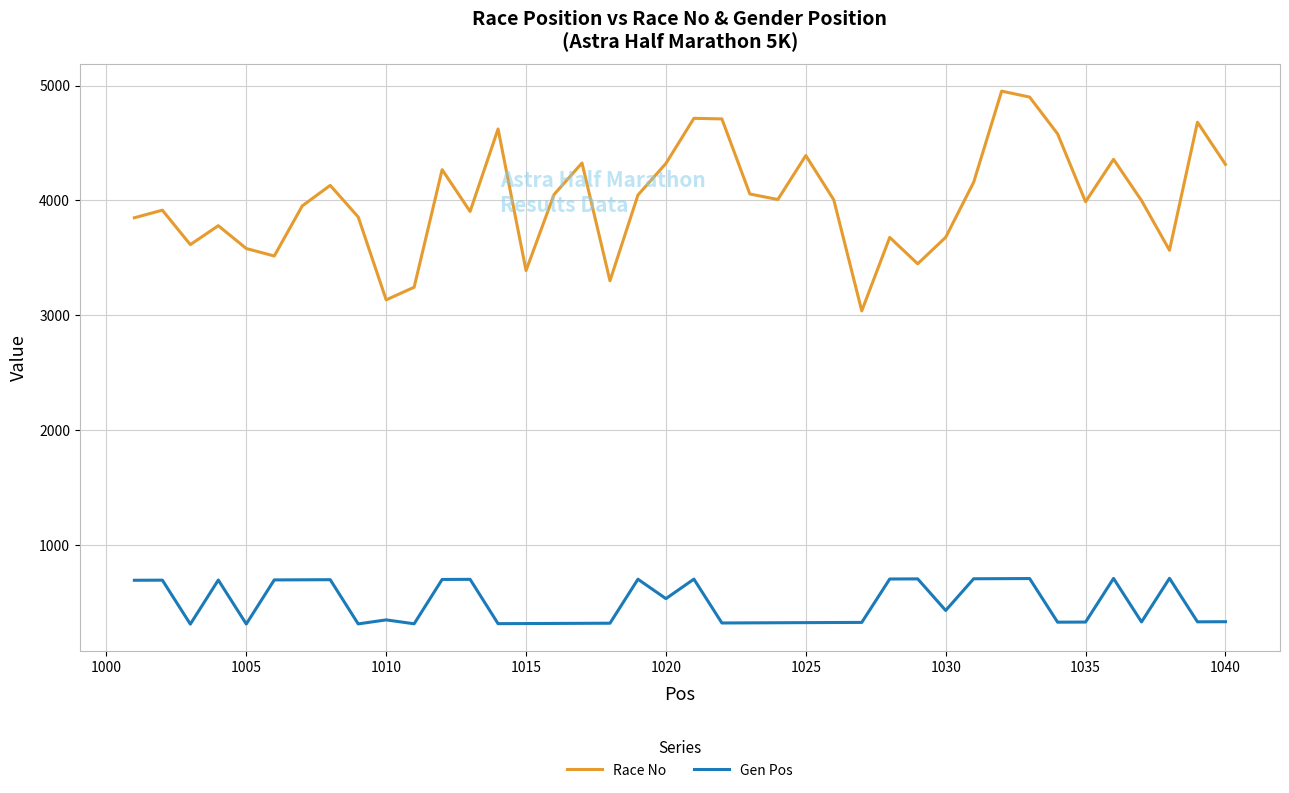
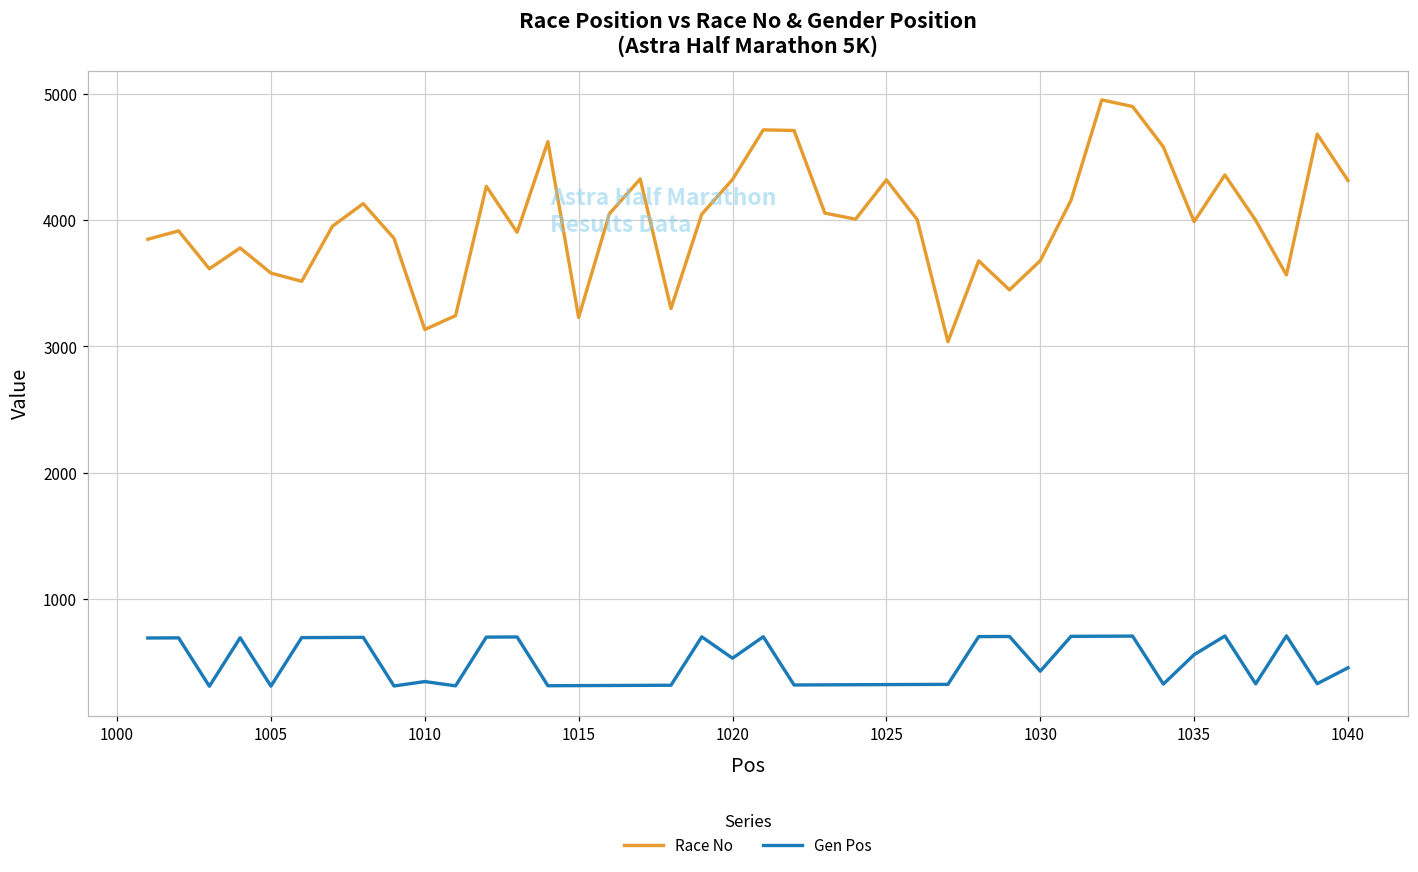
Race No, 1015: 3390 -> 3230
Race No, 1025: 4390 -> 4320
Gen Pos, 1035: 330 -> 560
Gen Pos, 1040: 330 -> 460
